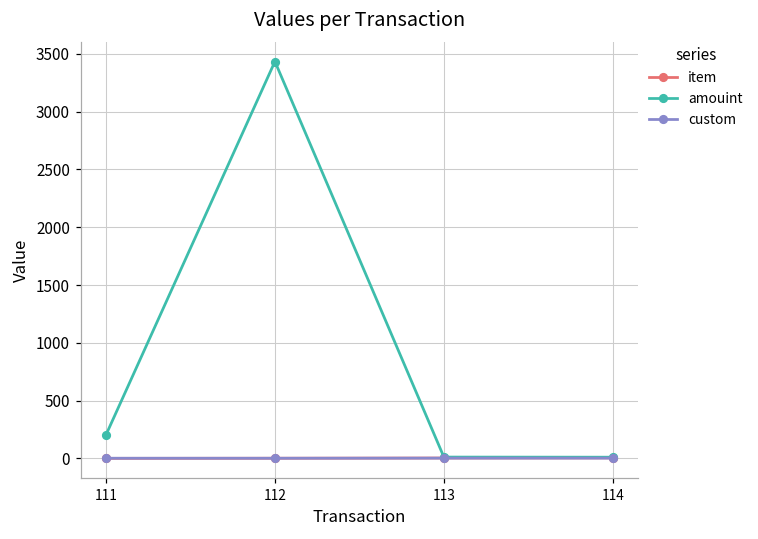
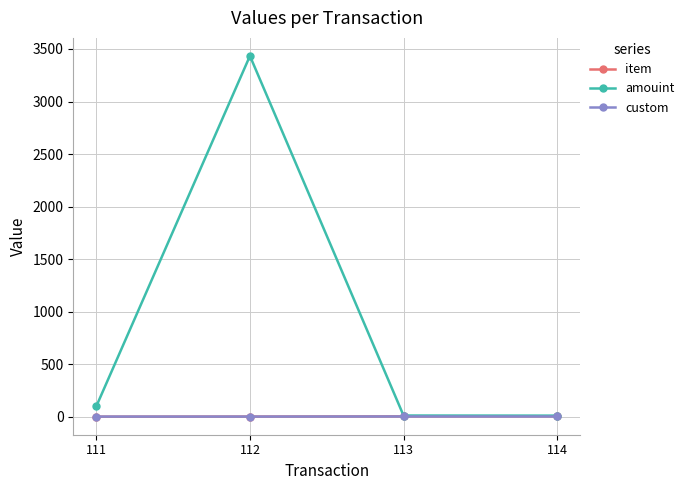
amouint, 111: 200 -> 100
